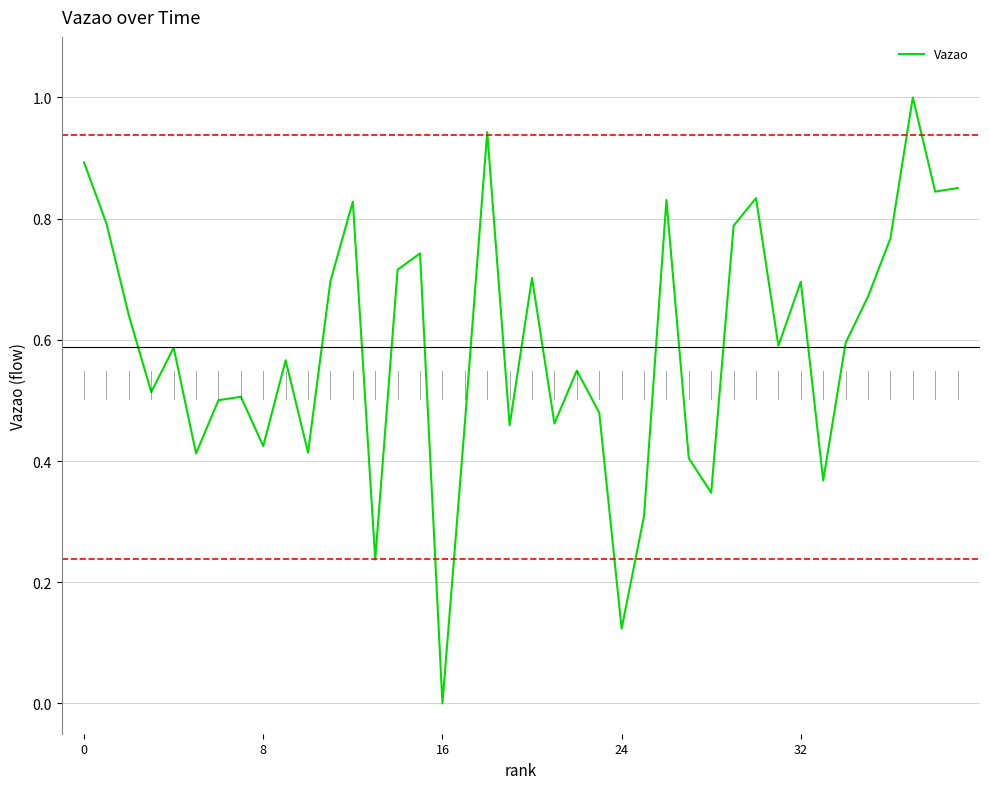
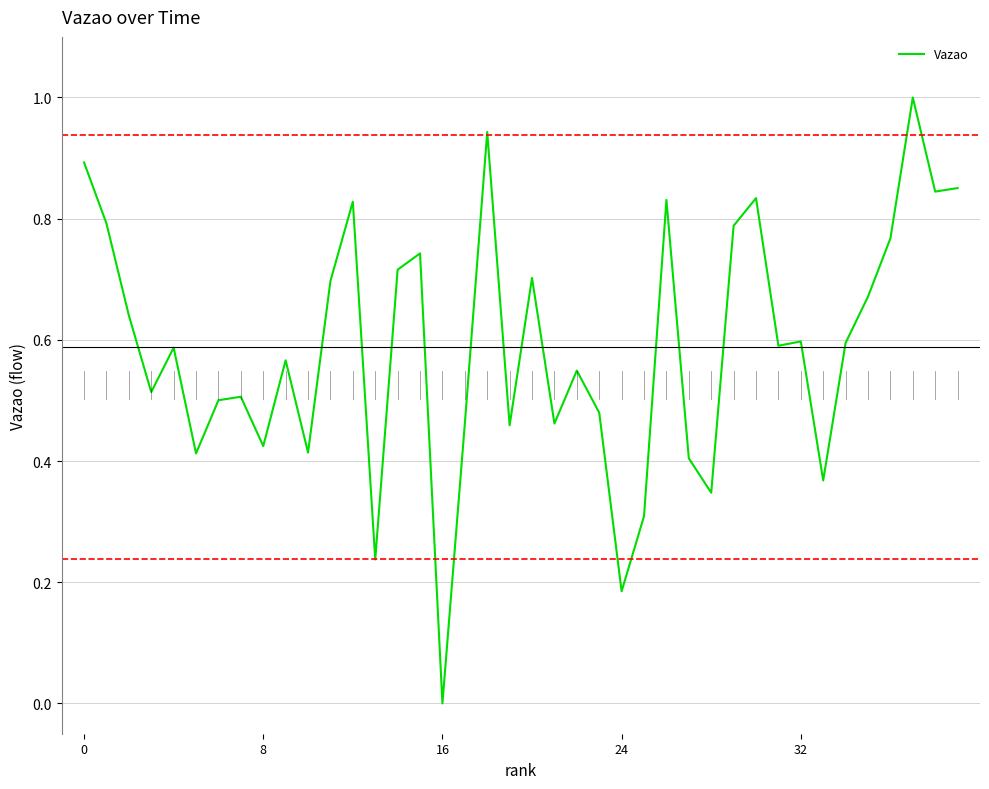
24: 0.12 -> 0.19
32: 0.70 -> 0.60
